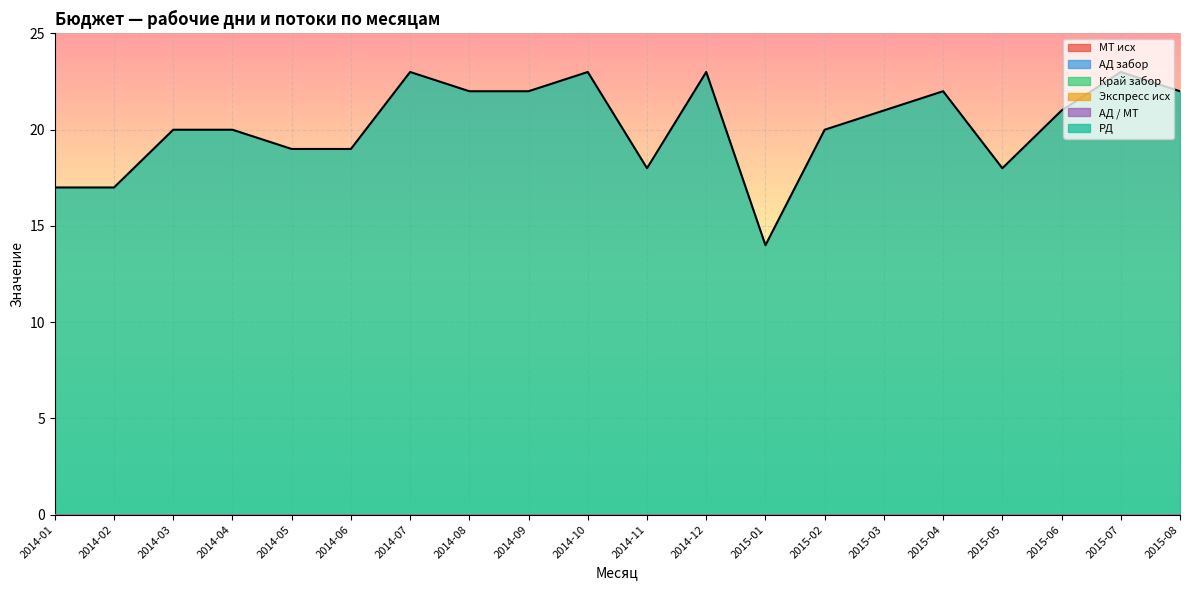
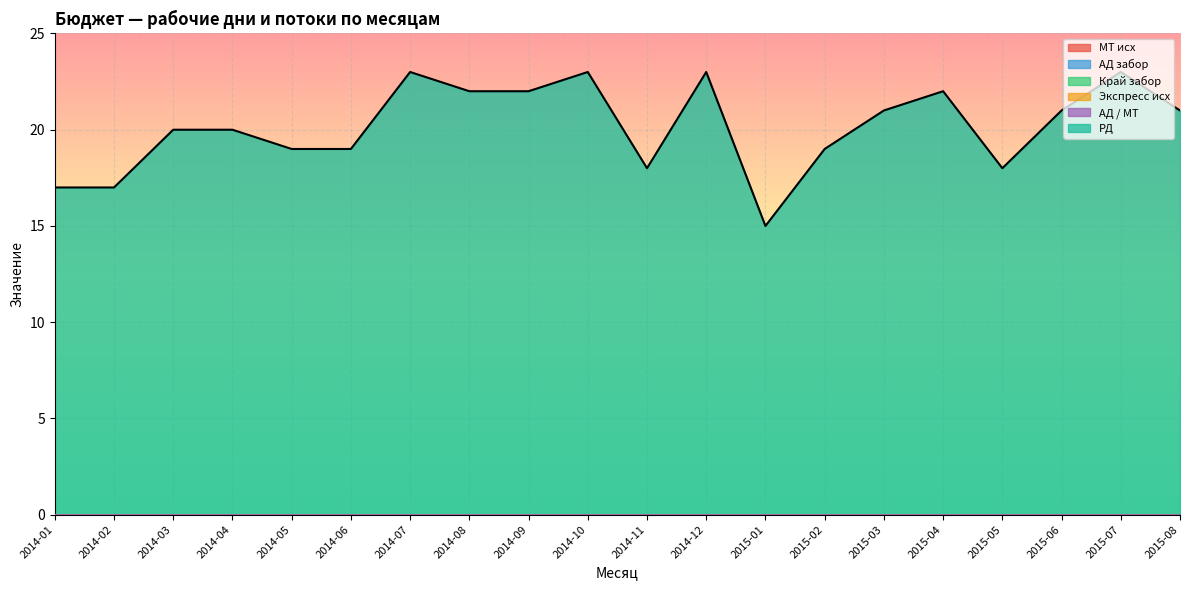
РД, 2015-01: 14 -> 15
РД, 2015-02: 20 -> 19
РД, 2015-08: 22 -> 21
